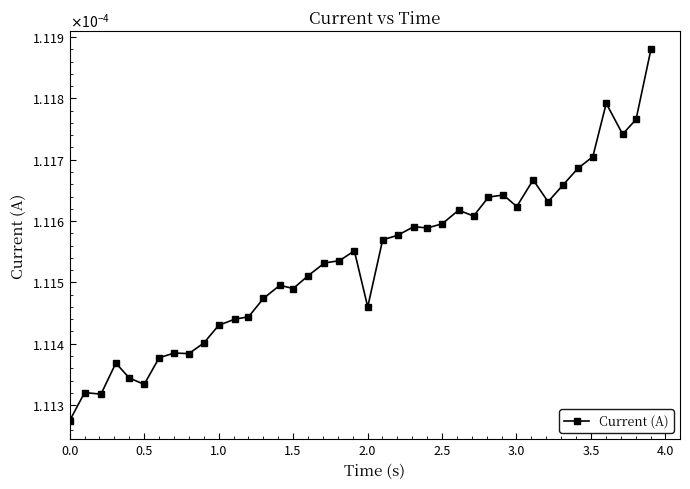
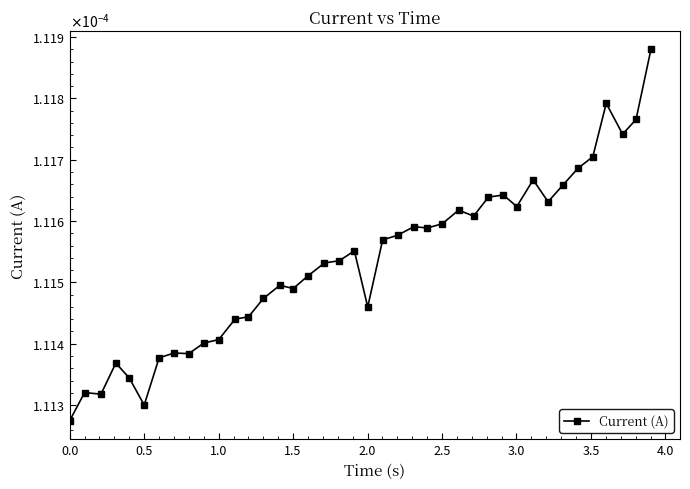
0.5: 0.00011133 -> 0.00011130
1.0: 0.00011143 -> 0.00011141
